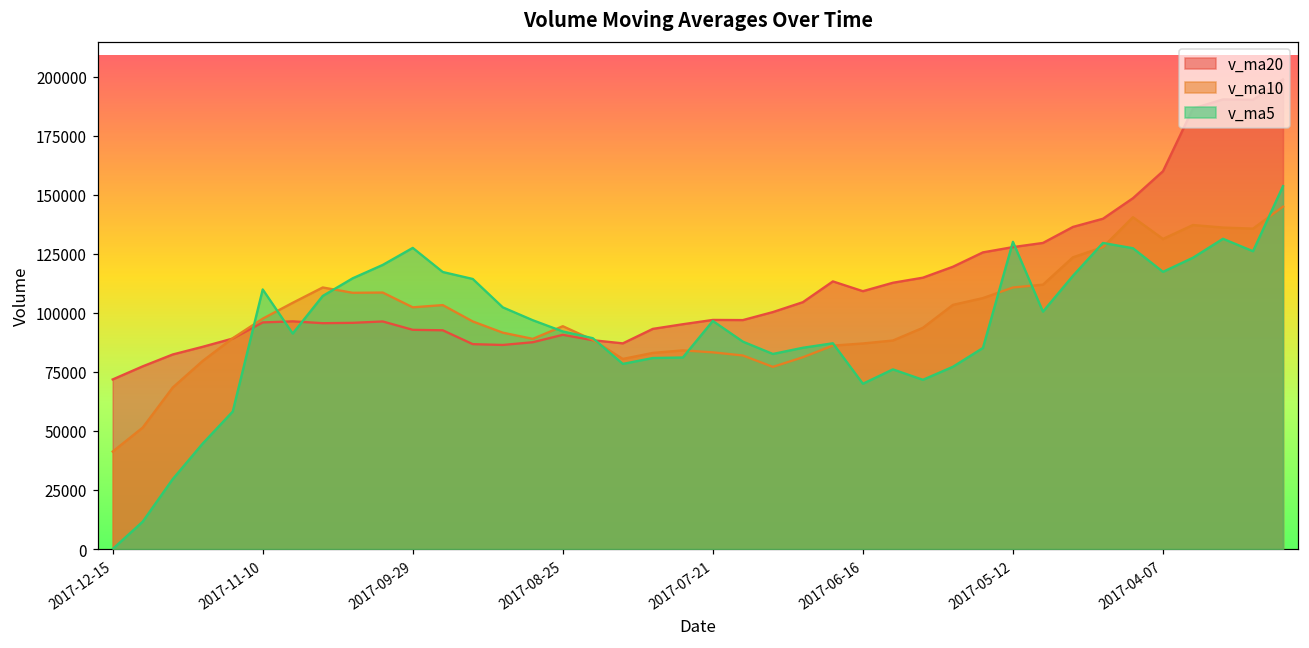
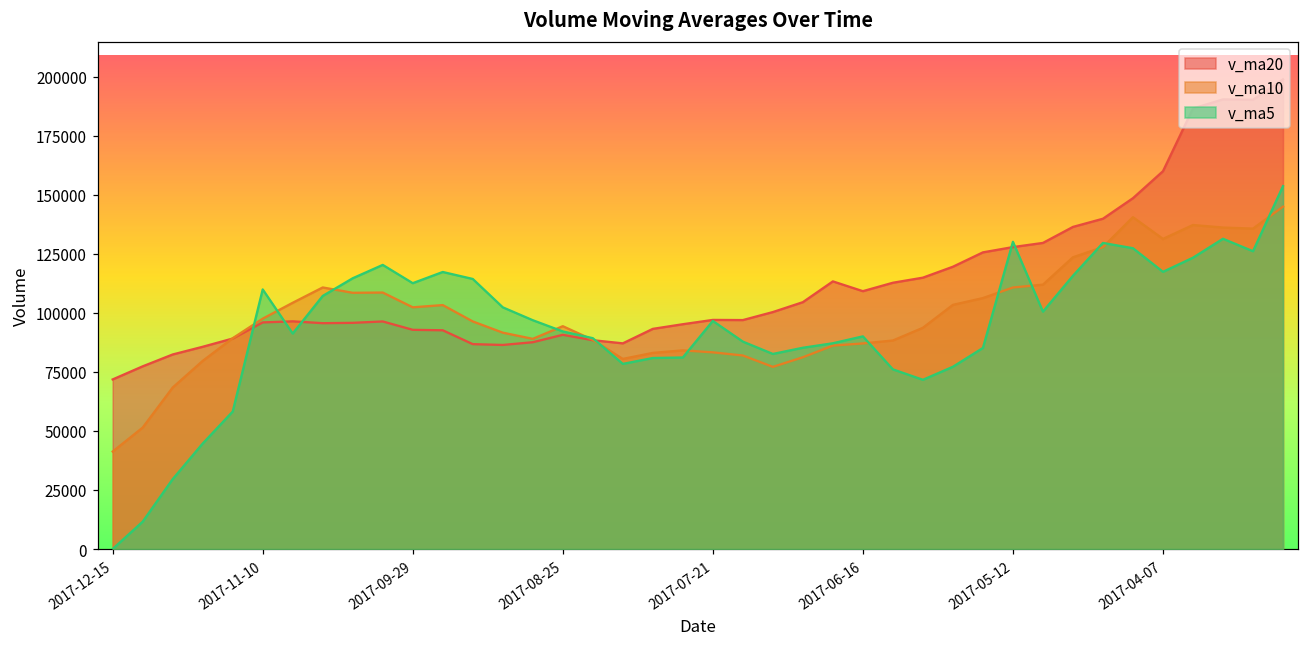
v_ma5, 2017-09-29: 128000 -> 113000
v_ma5, 2017-06-16: 70000 -> 90000
